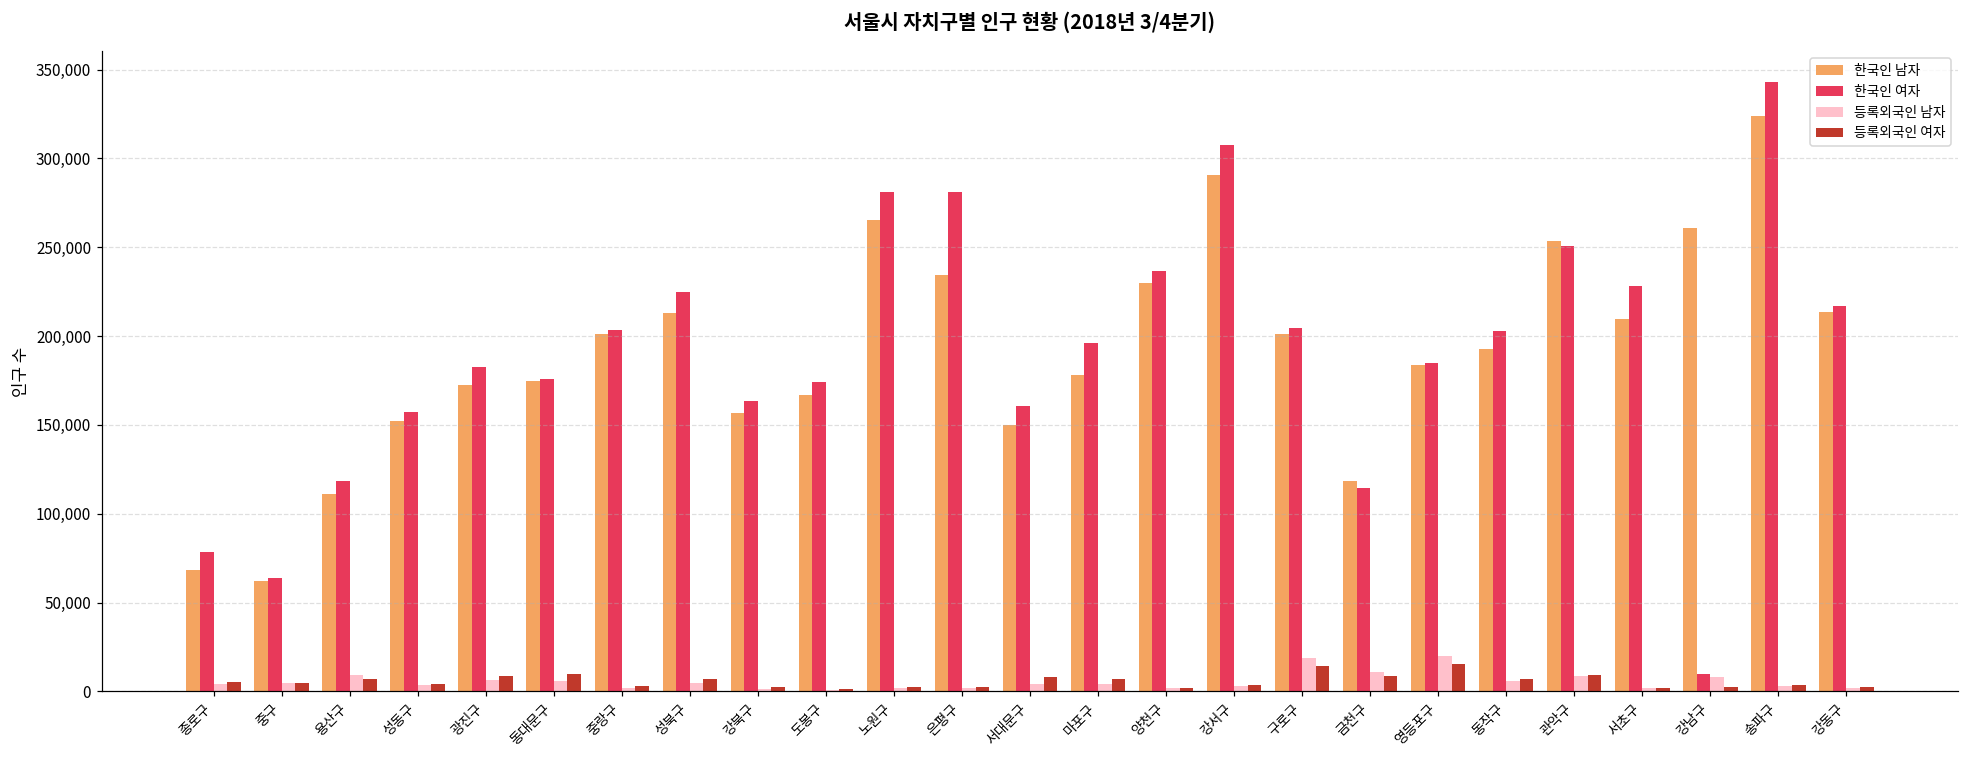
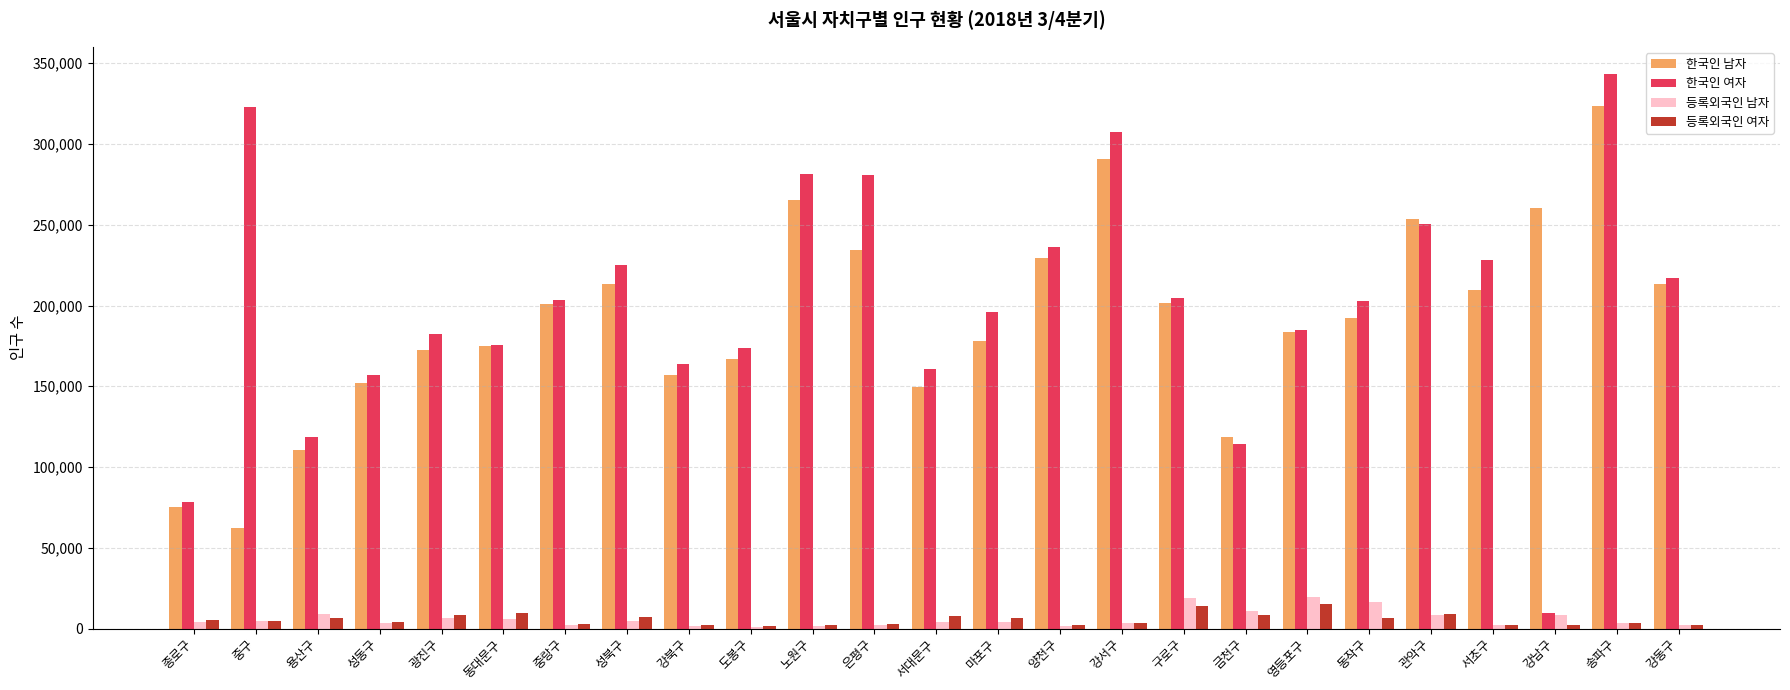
한국인 남자, 종로구: 68,000 -> 75,000
한국인 여자, 중구: 64,000 -> 323,000
등록외국인 남자, 동작구: 6,000 -> 16,000
